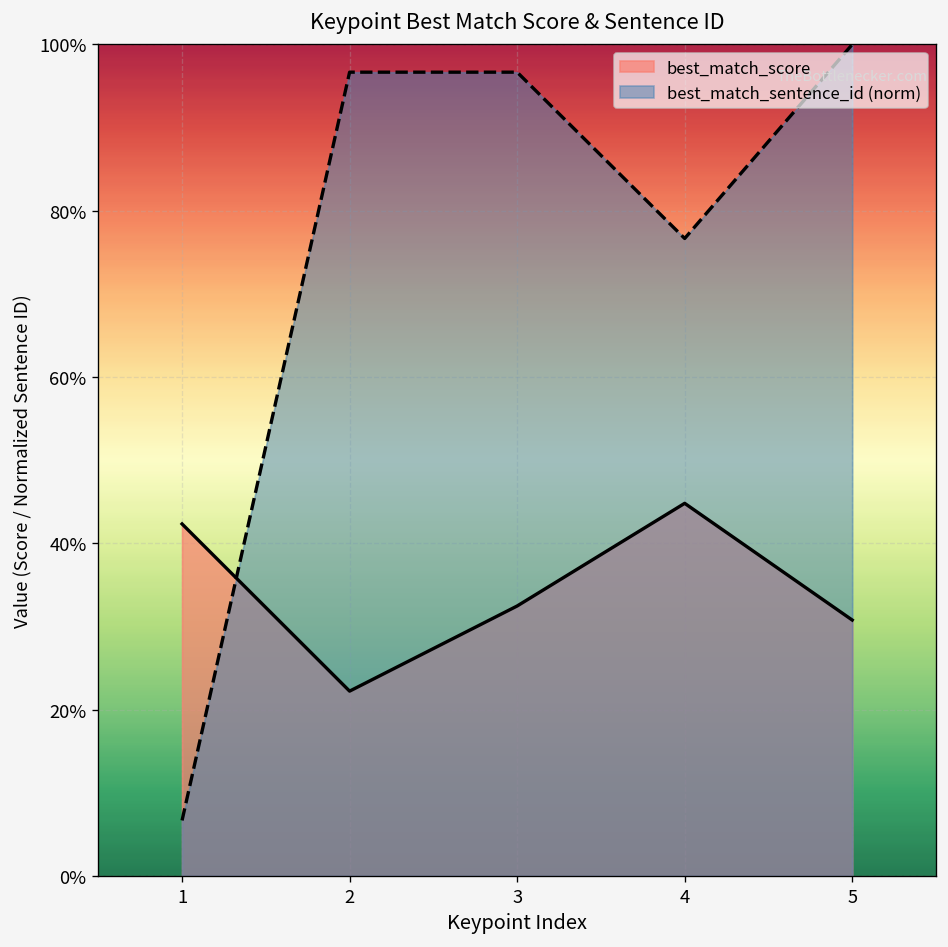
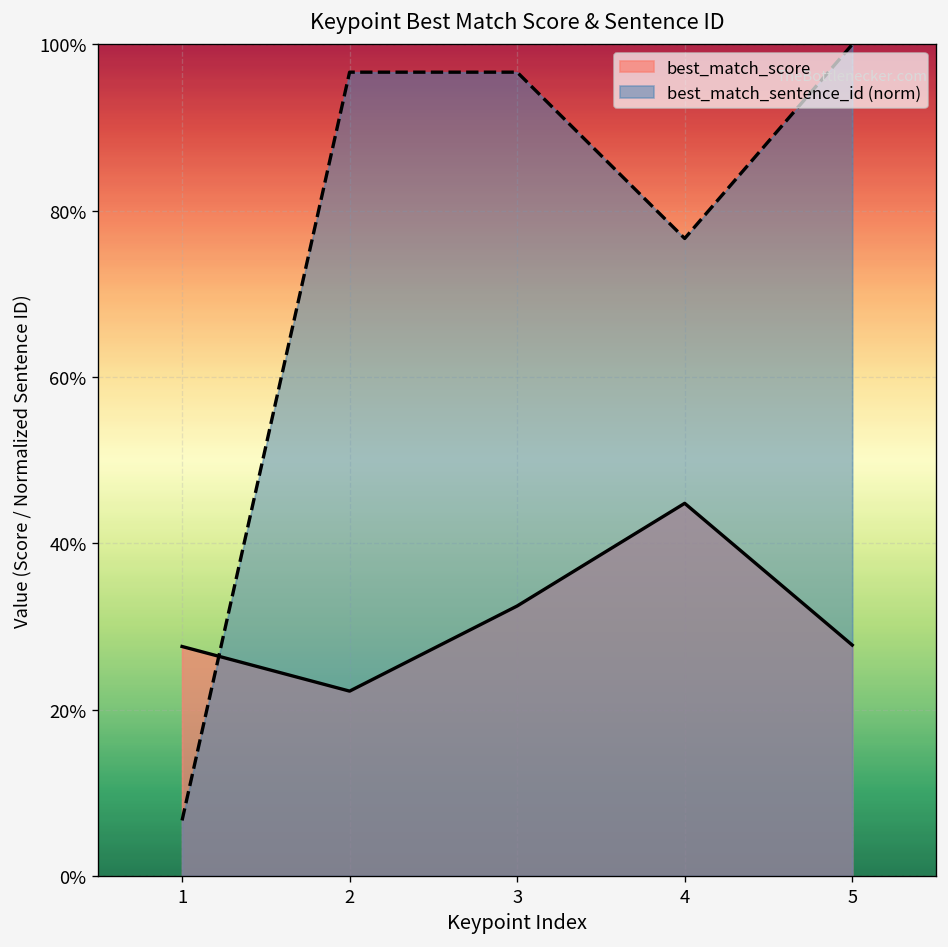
best_match_score, 1: 42% -> 28%
best_match_score, 5: 31% -> 28%
